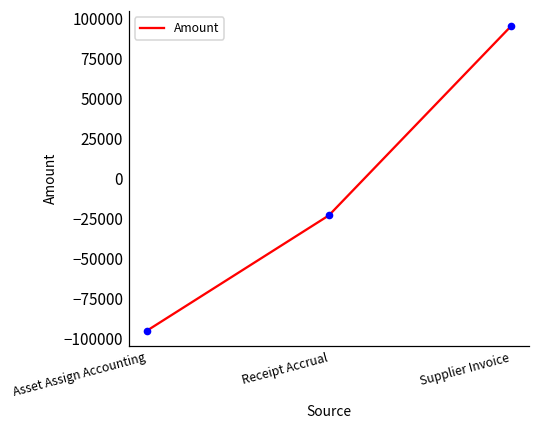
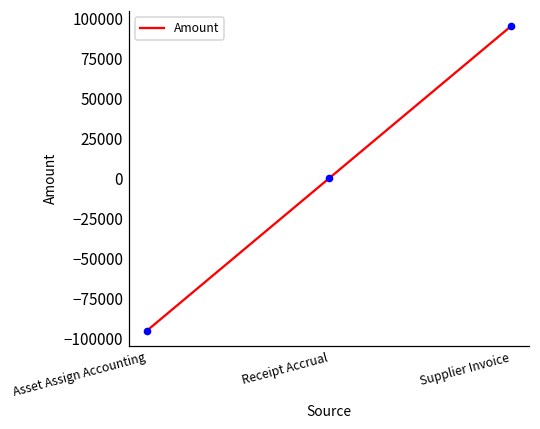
Receipt Accrual: -23000 -> 0
